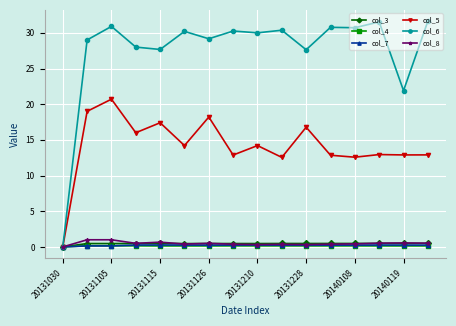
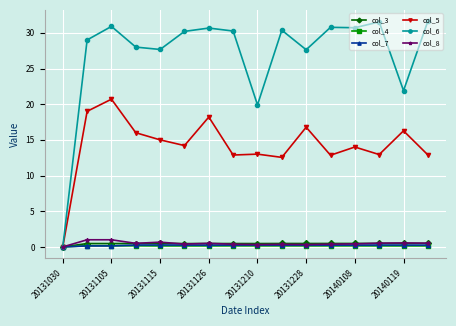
col_5, 20131115: 17 -> 15
col_6, 20131126: 29 -> 31
col_5, 20131210: 14 -> 13
col_6, 20131210: 30 -> 20
col_5, 20140108: 13 -> 14
col_5, 20140119: 13 -> 16
